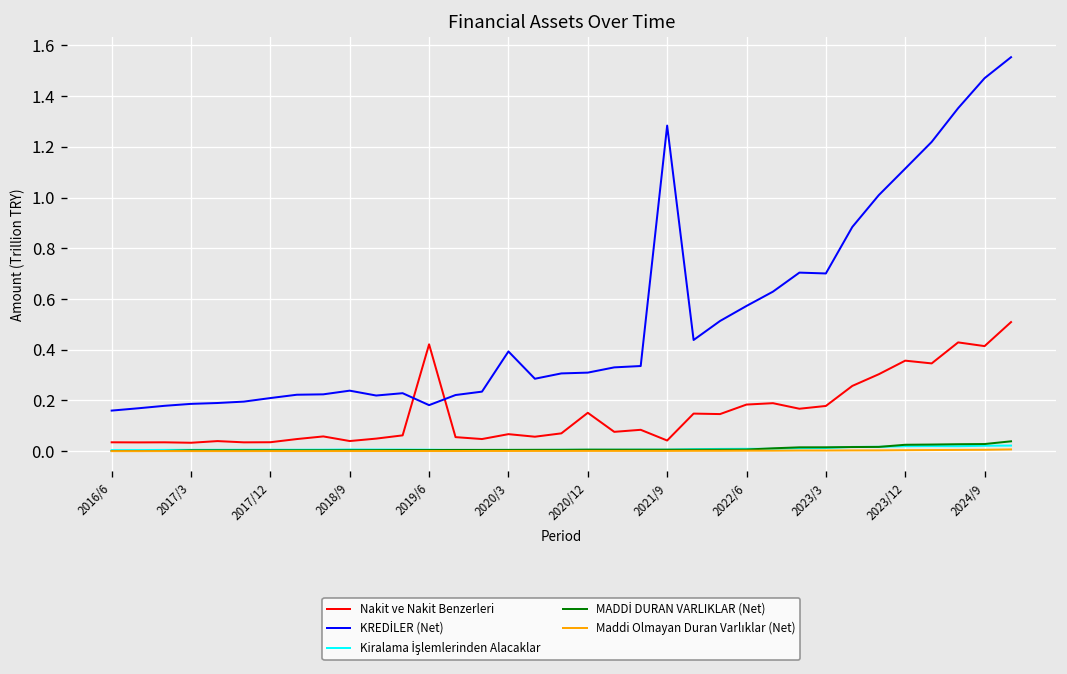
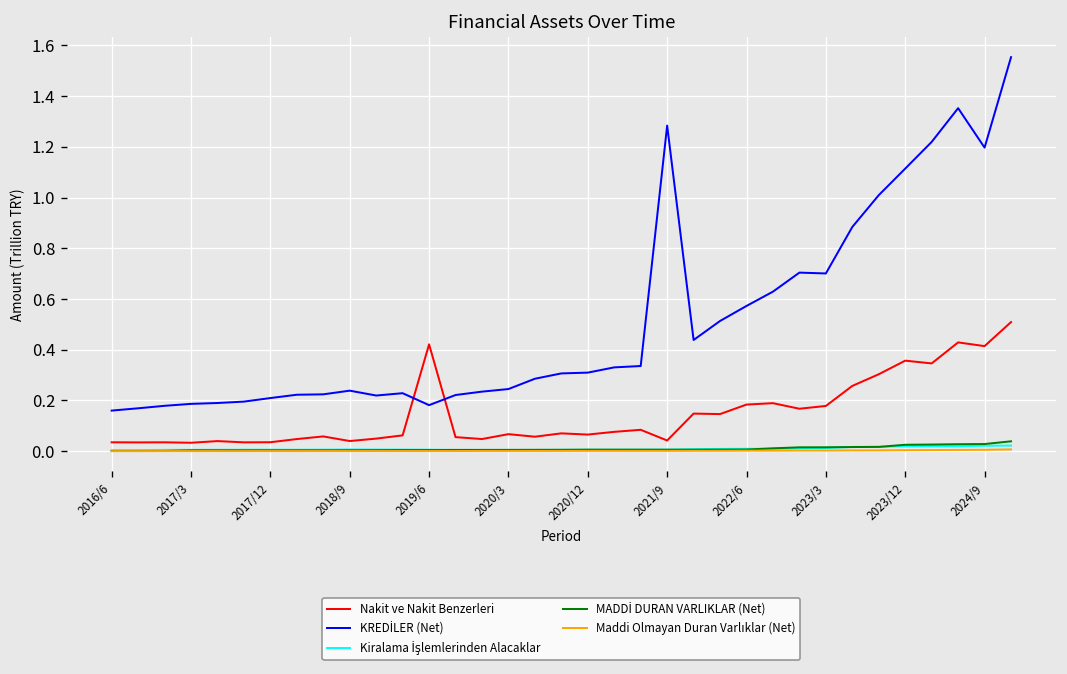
KREDİLER (Net), 2020/3: 0.39 -> 0.24
Nakit ve Nakit Benzerleri, 2020/12: 0.15 -> 0.07
KREDİLER (Net), 2024/9: 1.47 -> 1.20
